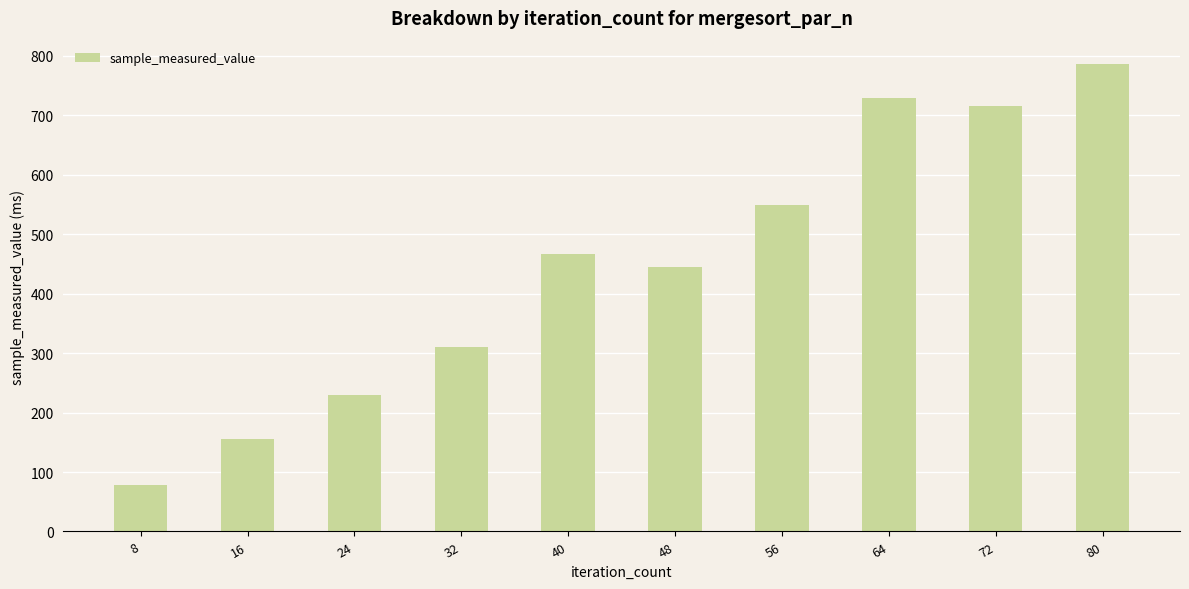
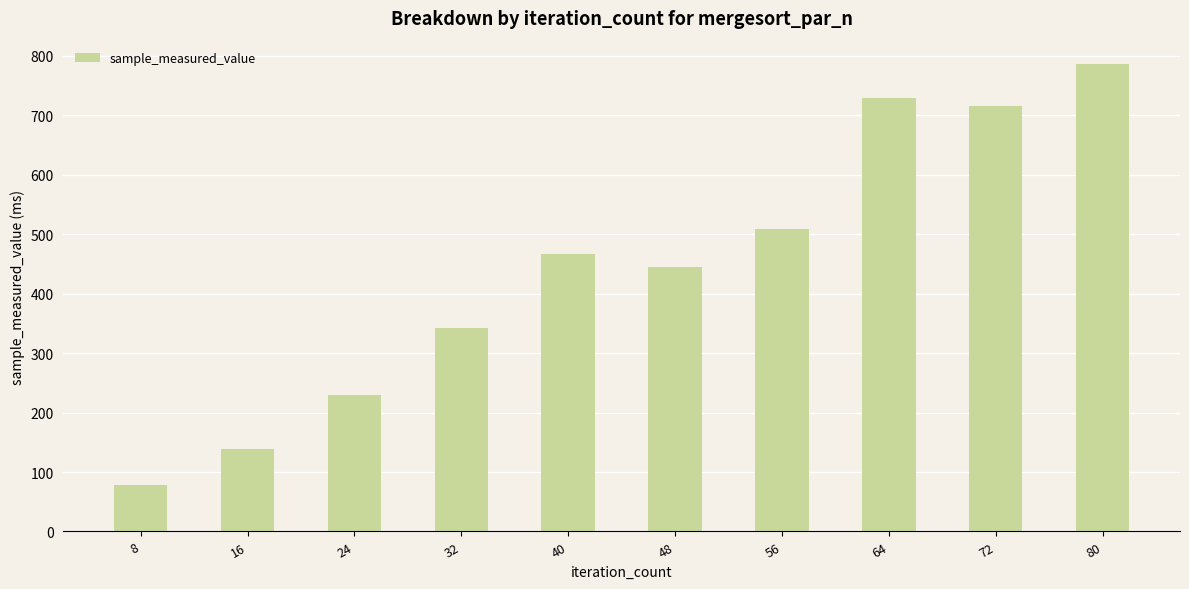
16: 160 -> 140
32: 310 -> 340
56: 550 -> 510
